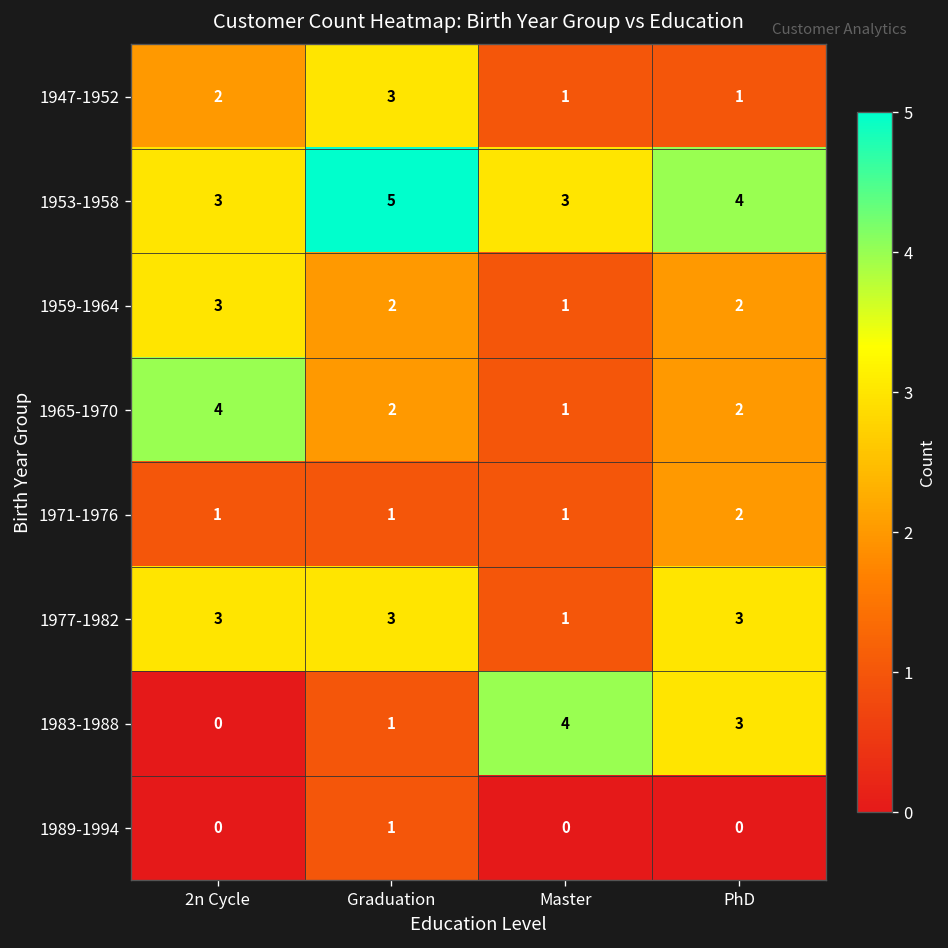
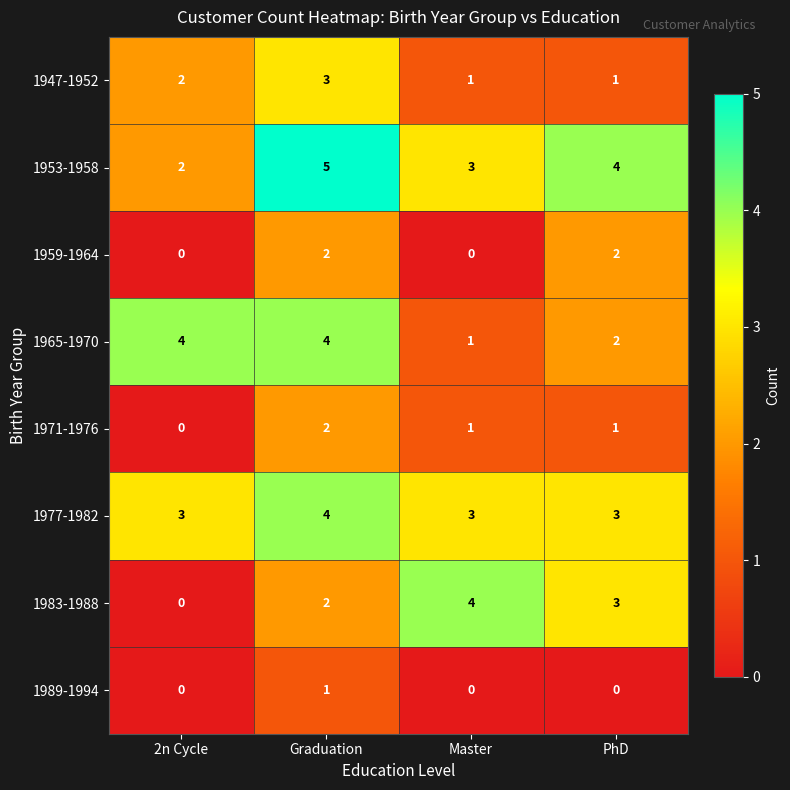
1953-1958, 2n Cycle: 3 -> 2
1959-1964, 2n Cycle: 3 -> 0
1959-1964, Master: 1 -> 0
1965-1970, Graduation: 2 -> 4
1971-1976, 2n Cycle: 1 -> 0
1971-1976, Graduation: 1 -> 2
1971-1976, PhD: 2 -> 1
1977-1982, Graduation: 3 -> 4
1977-1982, Master: 1 -> 3
1983-1988, Graduation: 1 -> 2
